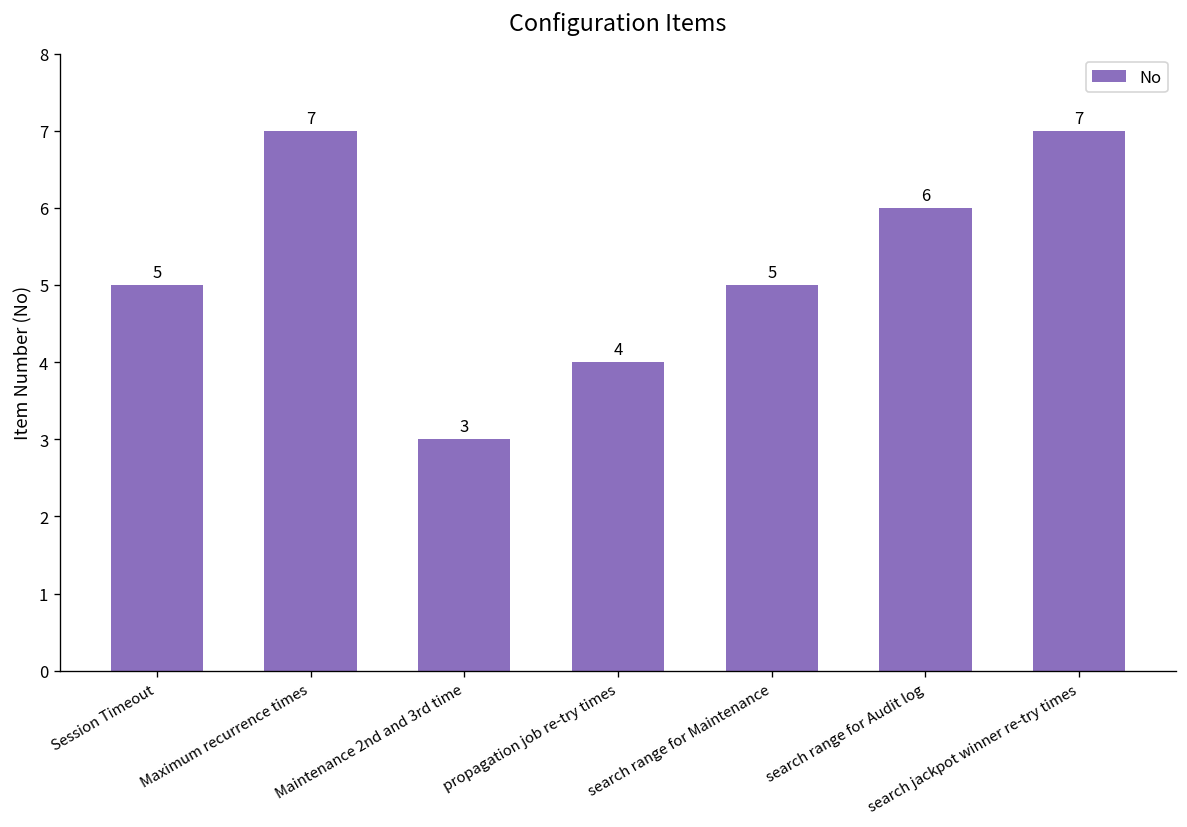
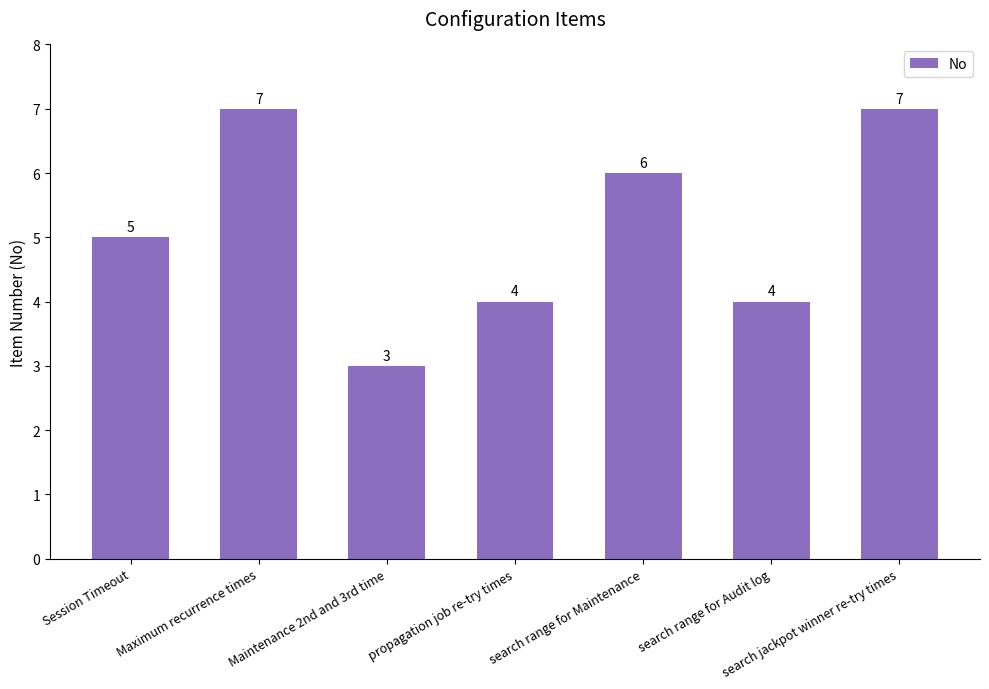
search range for Maintenance: 5 -> 6
search range for Audit log: 6 -> 4
